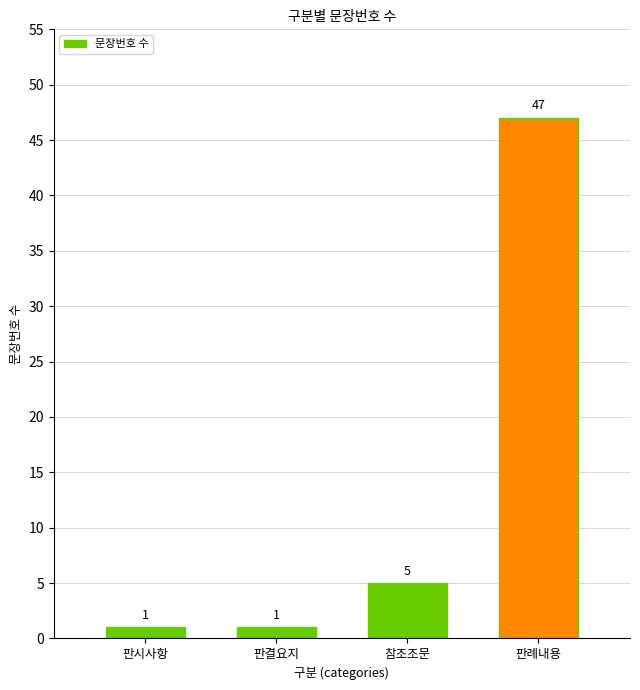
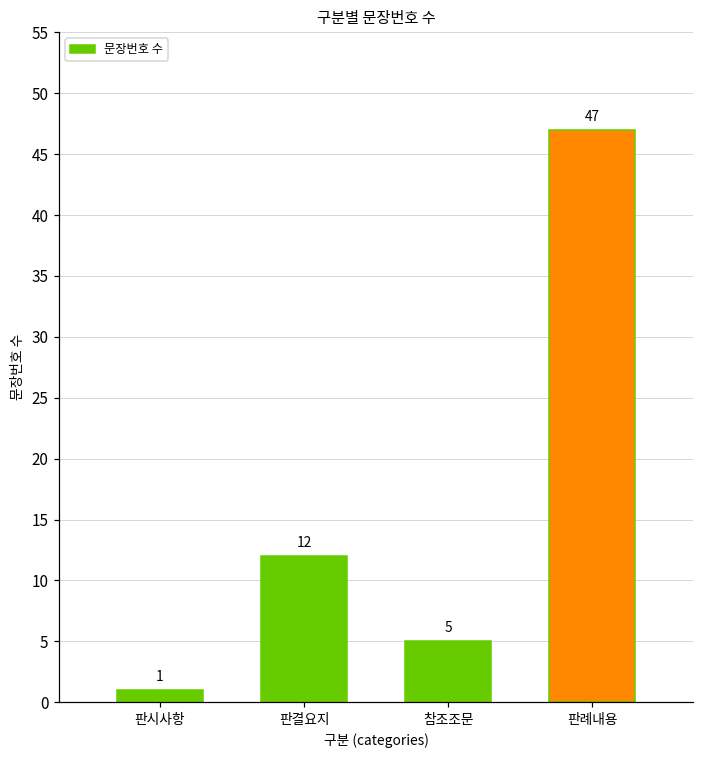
판결요지: 1 -> 12
